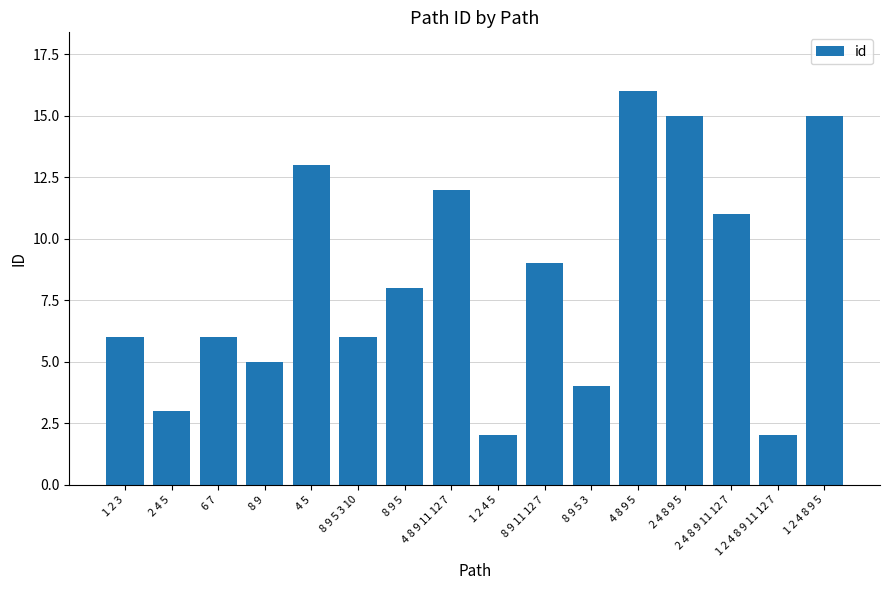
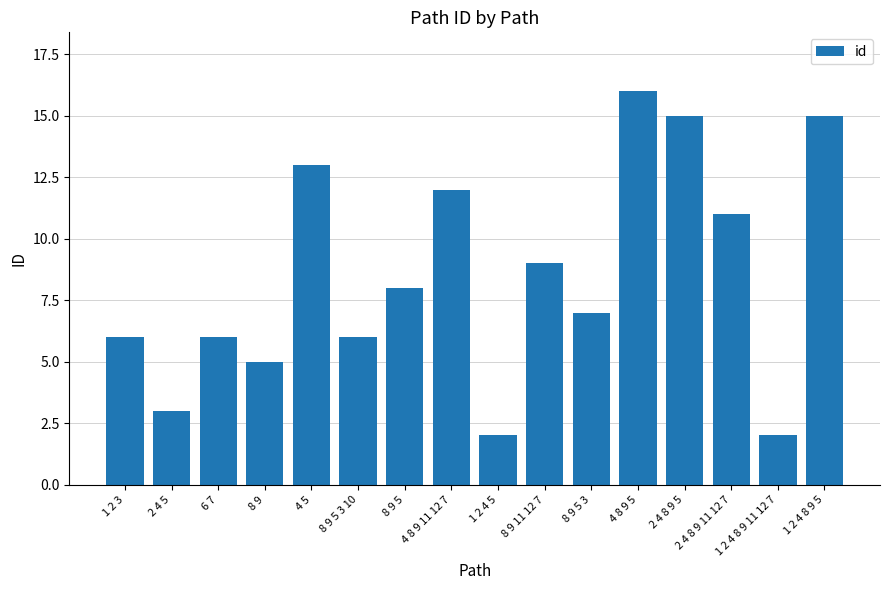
8 9 5 3: 4 -> 7
